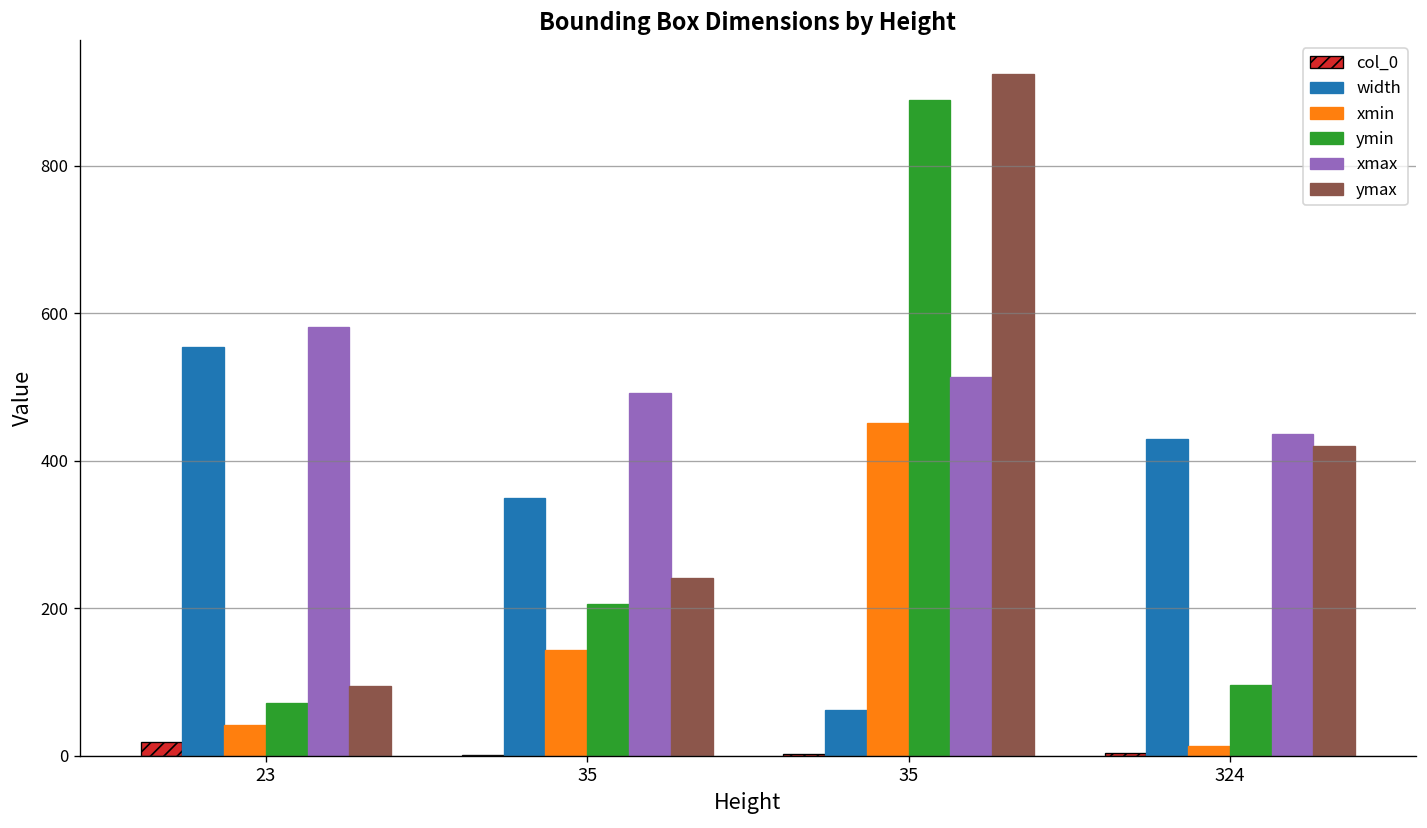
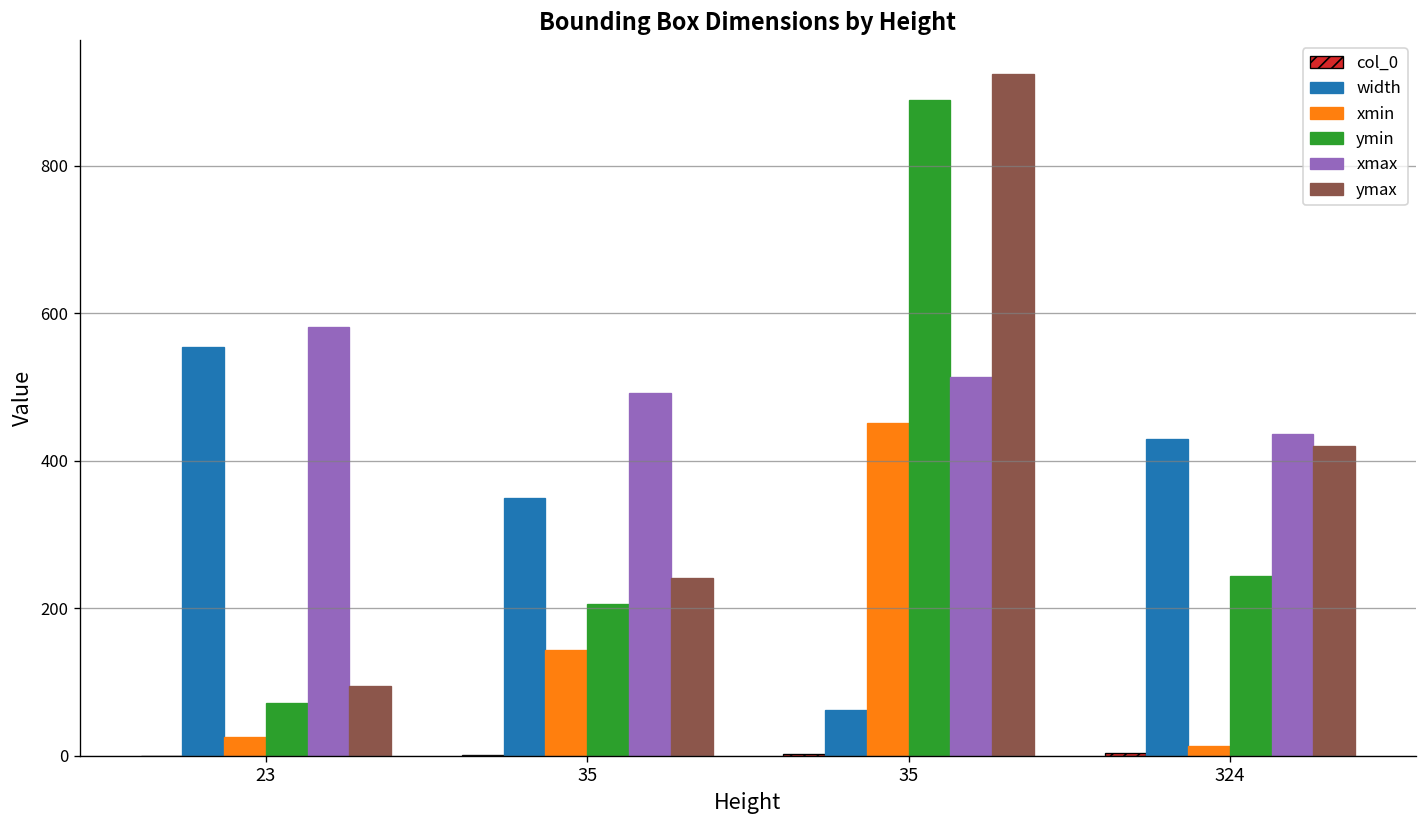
col_0, 23: 20 -> 0
xmin, 23: 40 -> 30
ymin, 324: 100 -> 240
